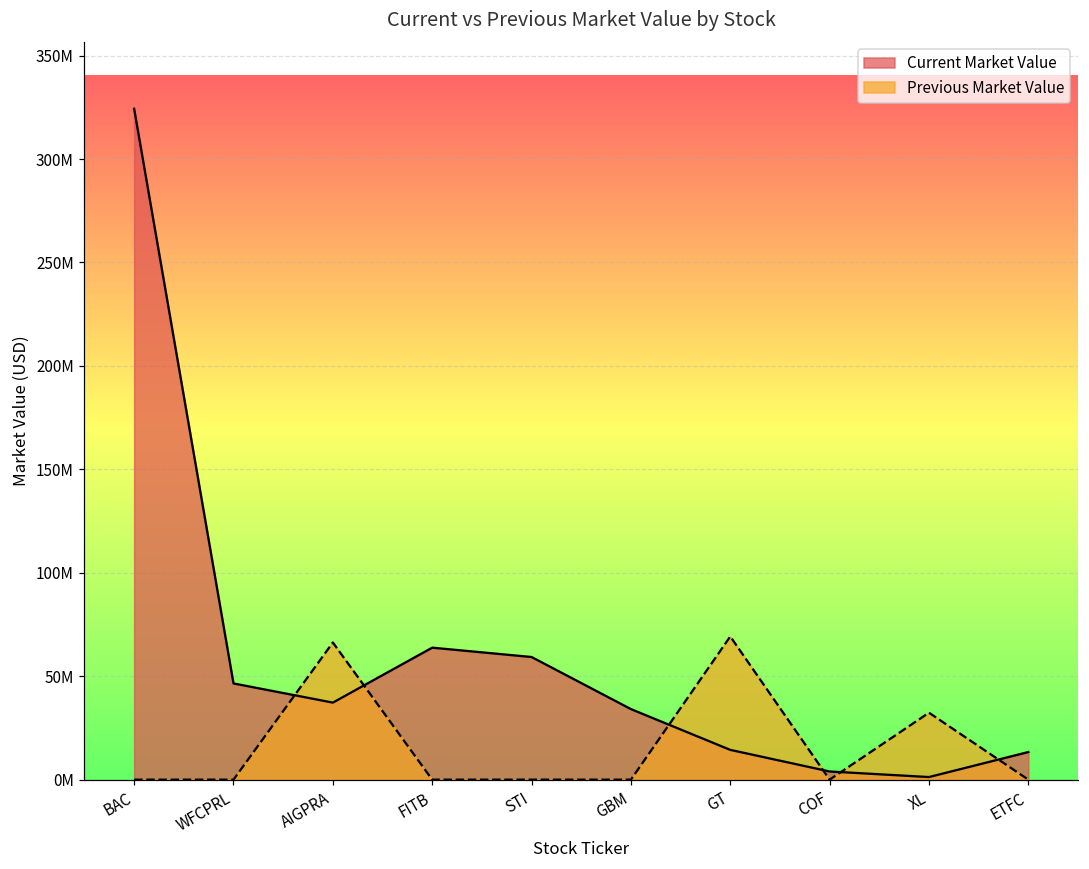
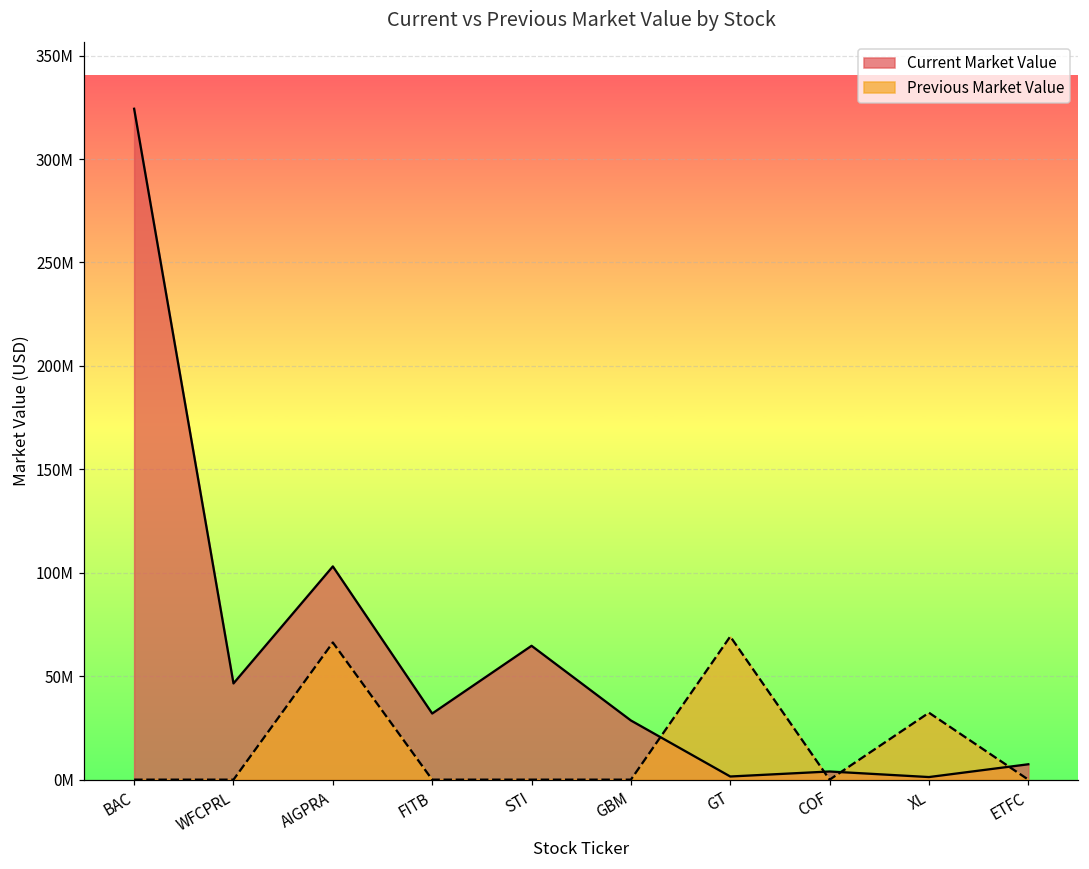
Current Market Value, AIGPRA: 37000000 -> 103000000
Current Market Value, FITB: 64000000 -> 32000000
Current Market Value, STI: 59000000 -> 65000000
Current Market Value, GBM: 34000000 -> 29000000
Current Market Value, GT: 14000000 -> 2000000
Current Market Value, ETFC: 13000000 -> 7000000
